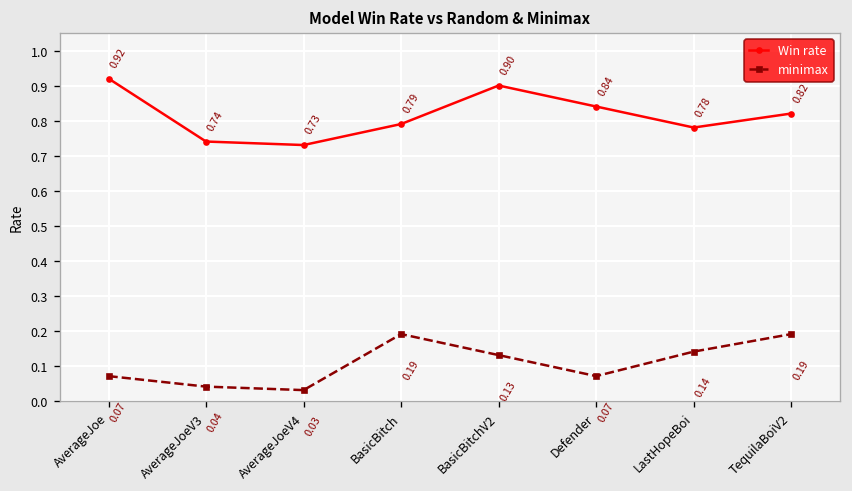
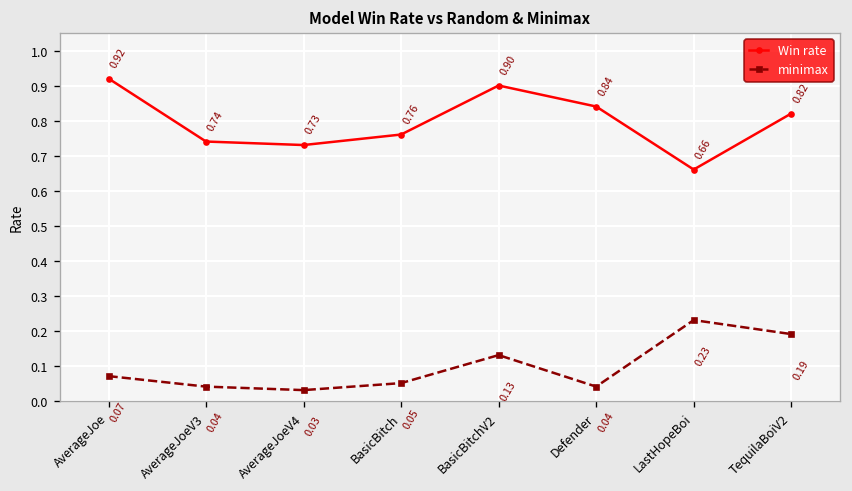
Win rate, BasicBitch: 0.79 -> 0.76
minimax, BasicBitch: 0.19 -> 0.05
minimax, Defender: 0.07 -> 0.04
Win rate, LastHopeBoi: 0.78 -> 0.66
minimax, LastHopeBoi: 0.14 -> 0.23
